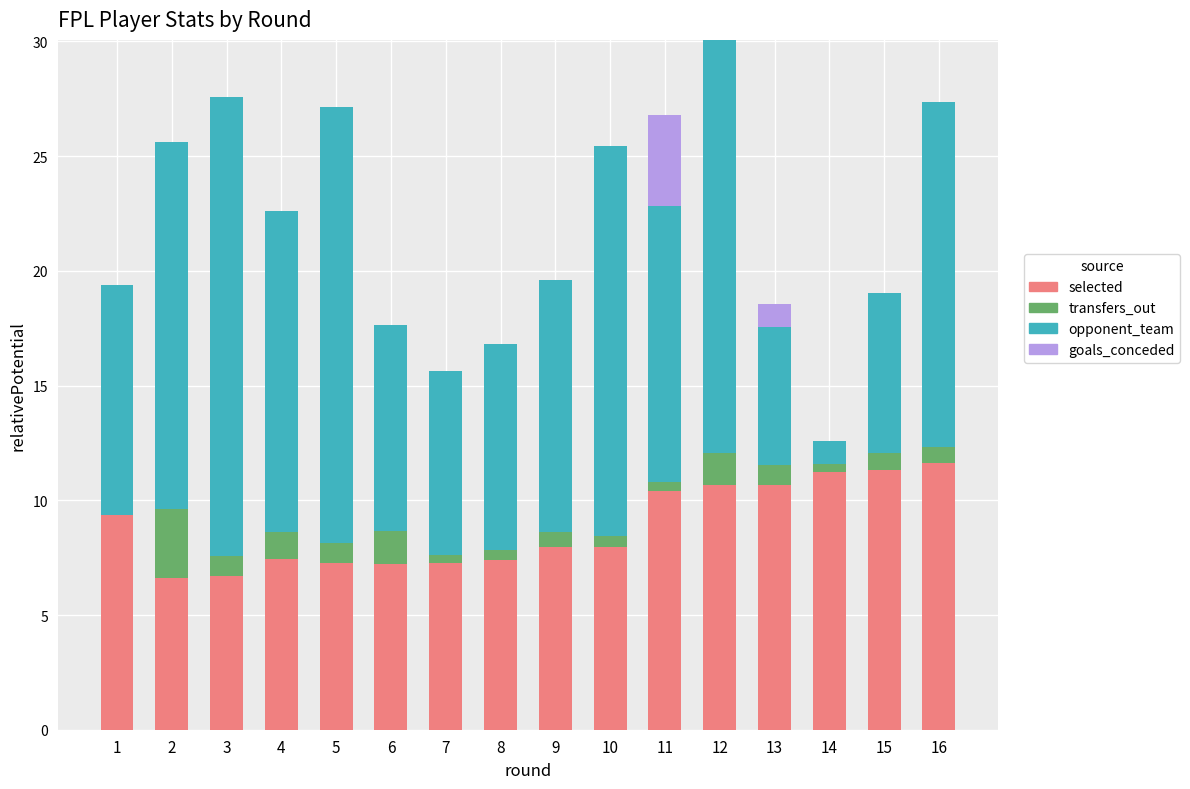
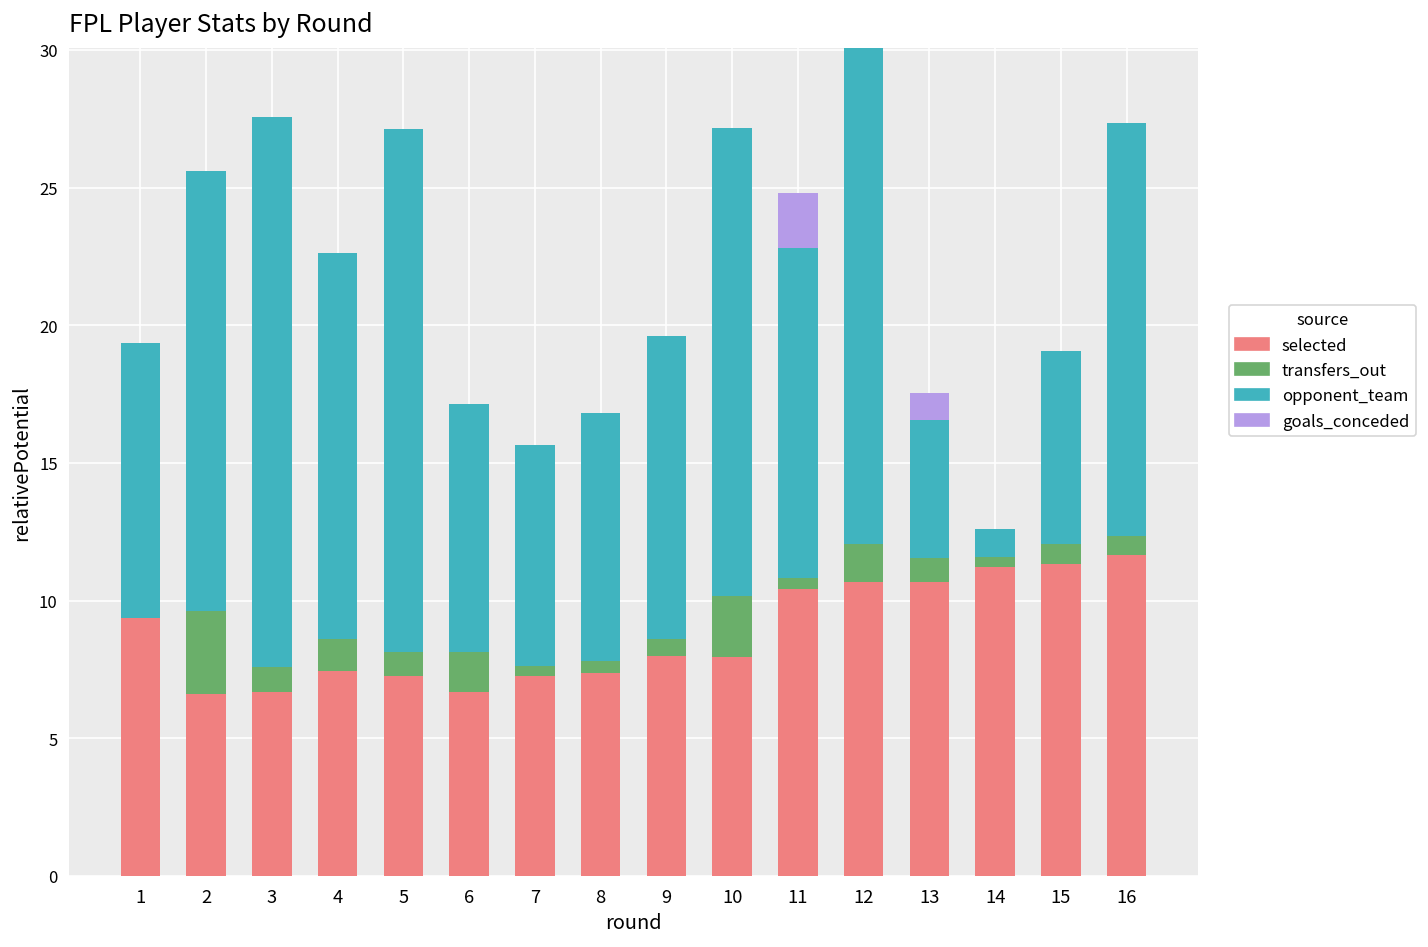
selected, 6: 7.2 -> 6.7
transfers_out, 10: 0.5 -> 2.2
goals_conceded, 11: 4 -> 2
opponent_team, 13: 6 -> 5
